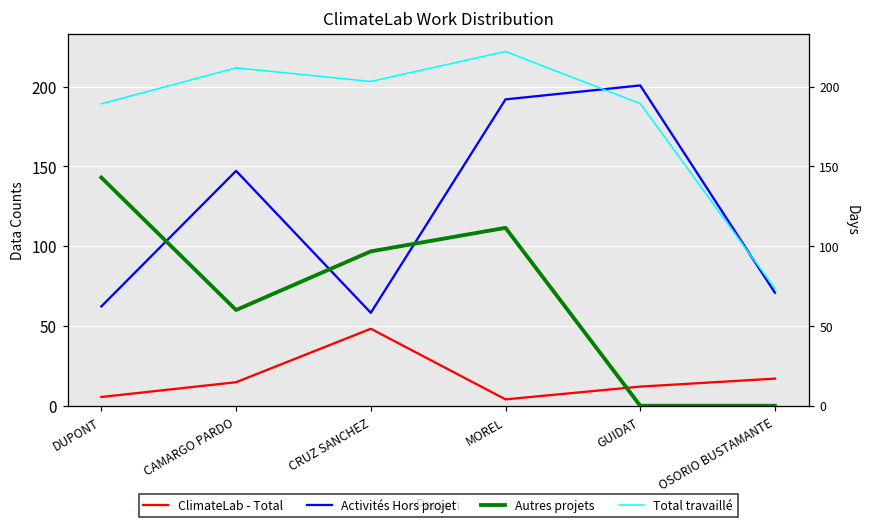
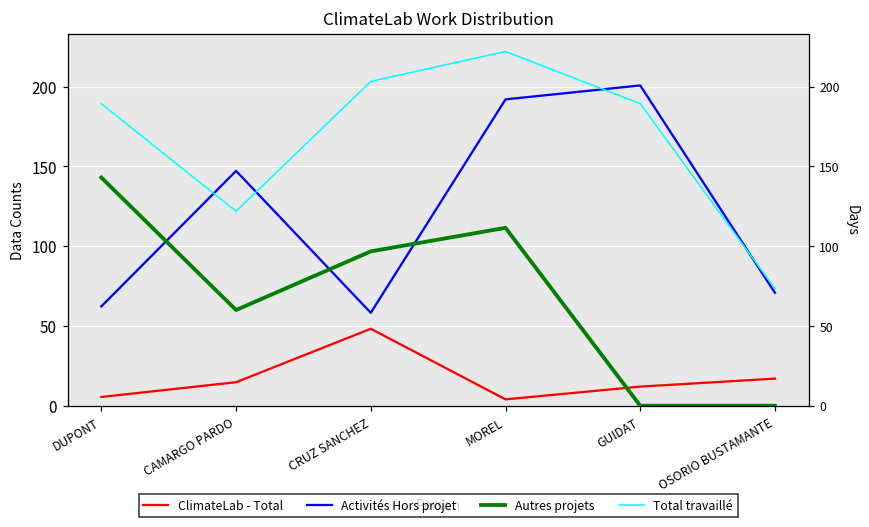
Total travaillé, CAMARGO PARDO: 212 -> 122
